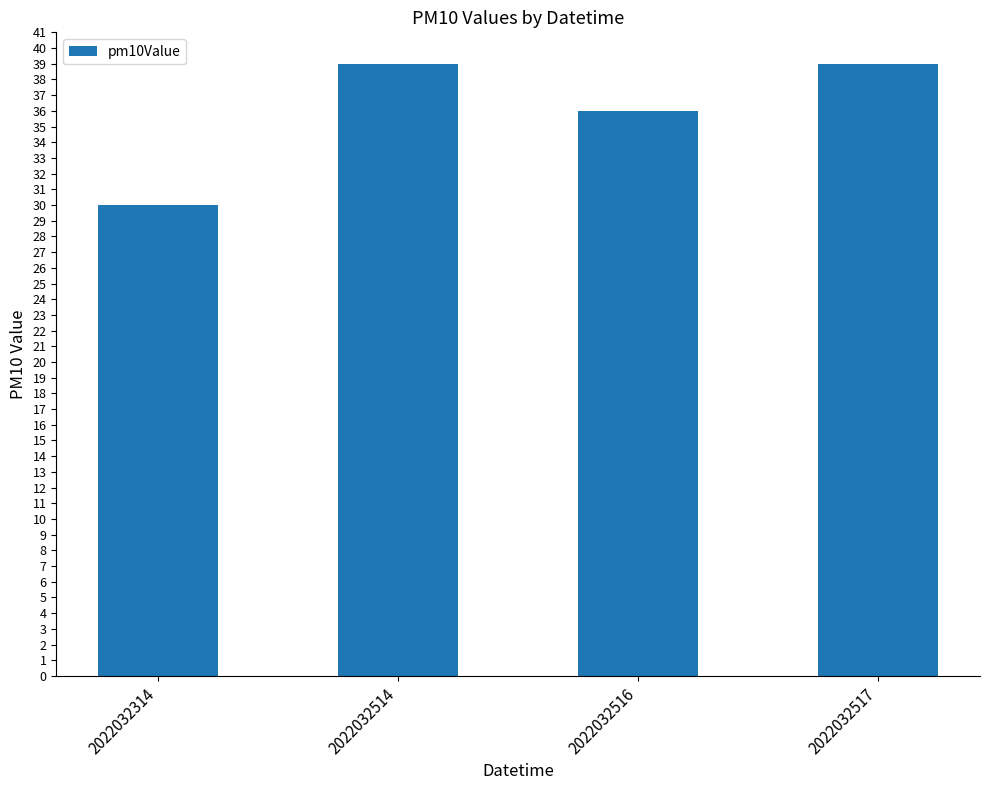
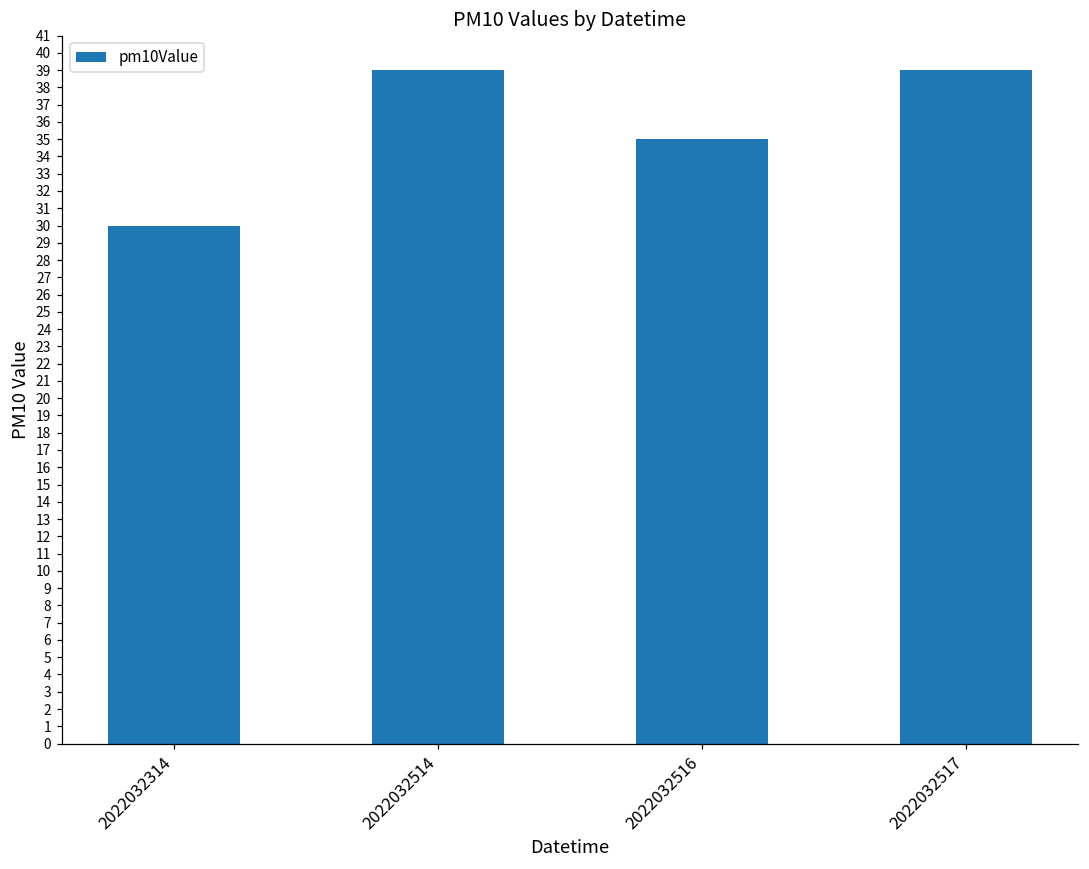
2022032516: 36 -> 35
